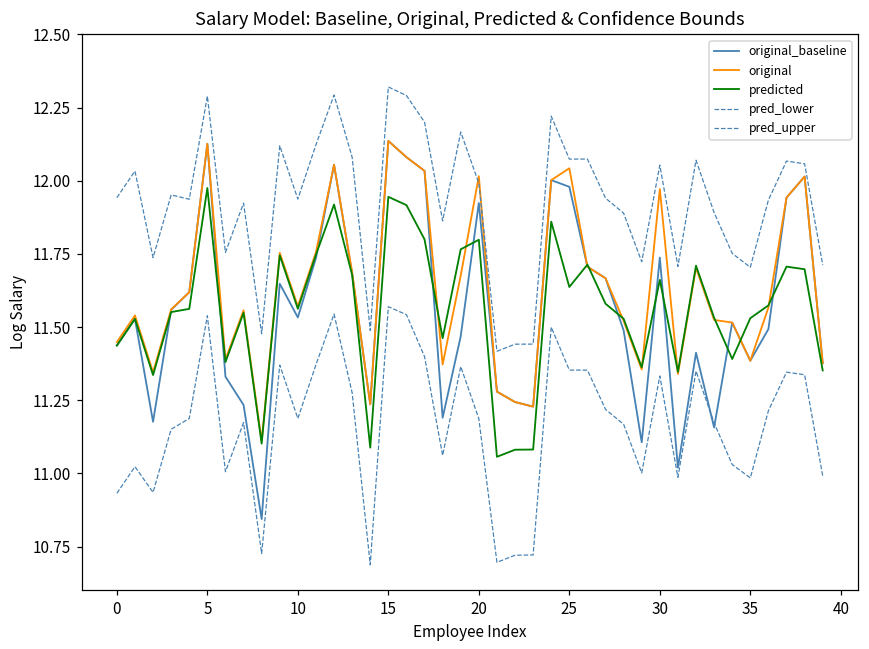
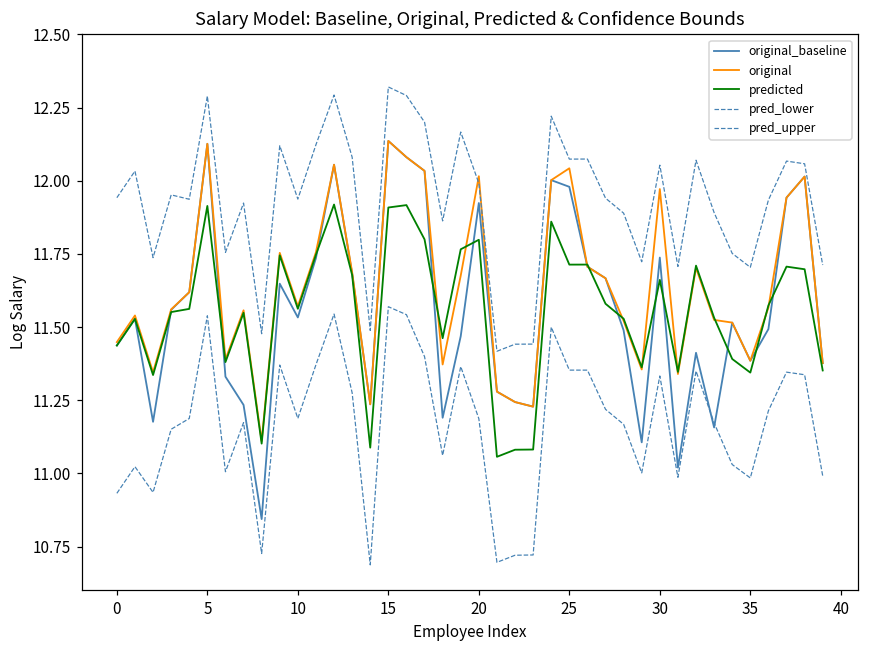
predicted, 5: 11.98 -> 11.91
predicted, 15: 11.95 -> 11.91
predicted, 25: 11.64 -> 11.71
predicted, 35: 11.53 -> 11.34
